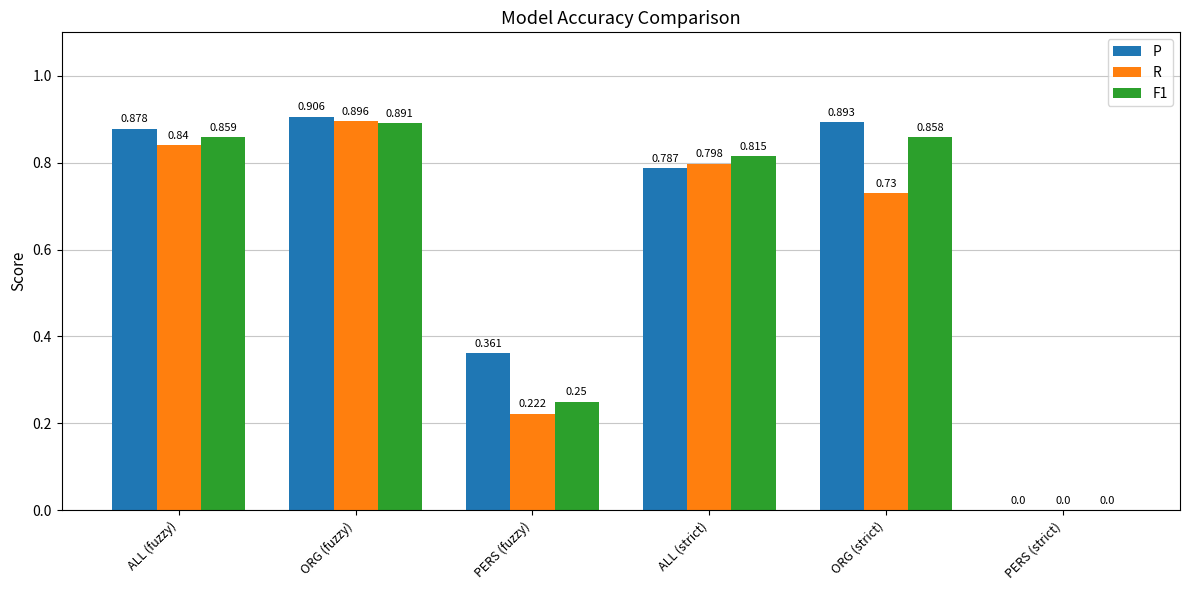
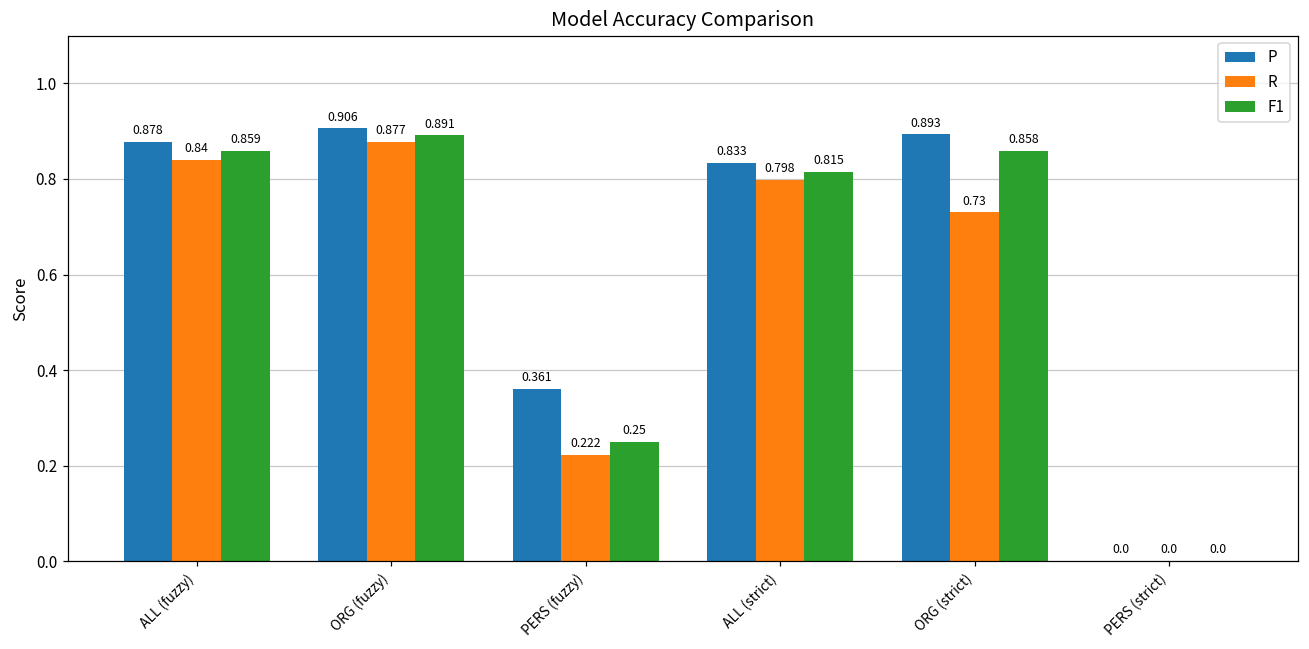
R, ORG (fuzzy): 0.896 -> 0.877
P, ALL (strict): 0.787 -> 0.833
